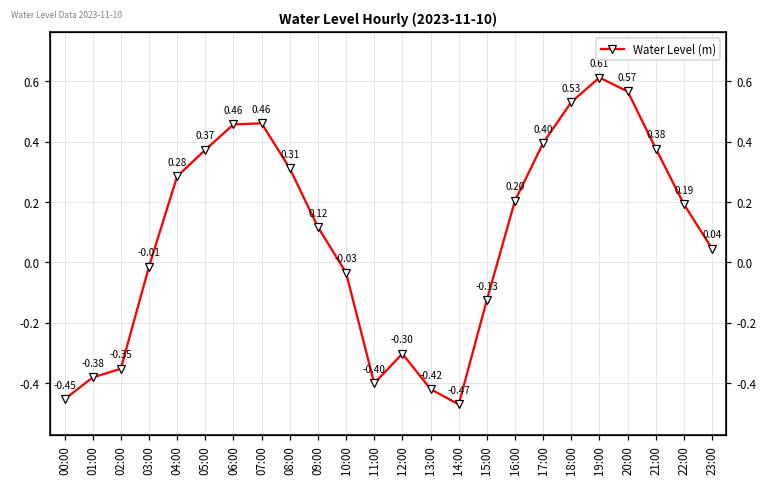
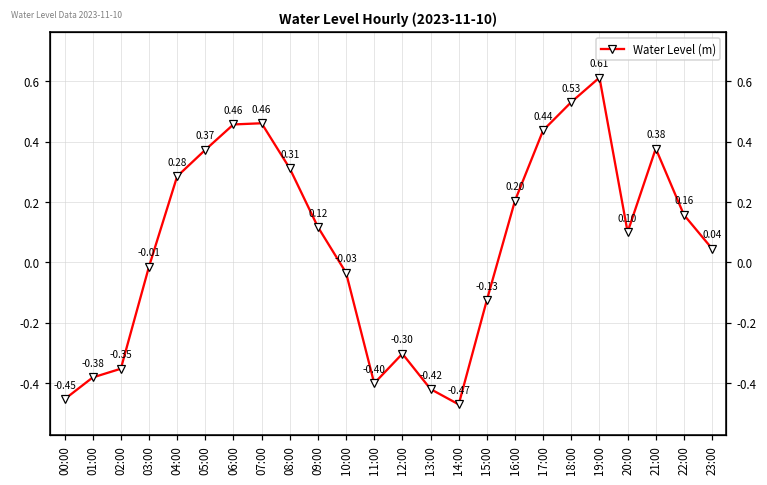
17:00: 0.40 -> 0.44
20:00: 0.57 -> 0.10
22:00: 0.19 -> 0.16
